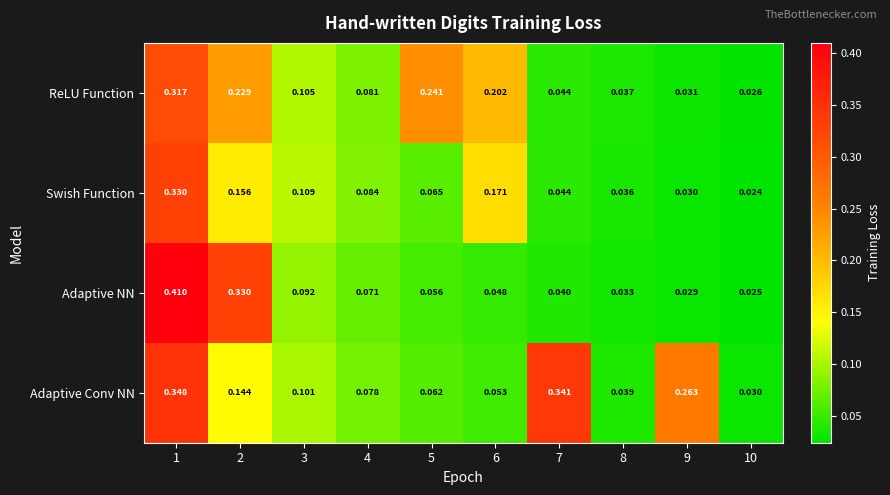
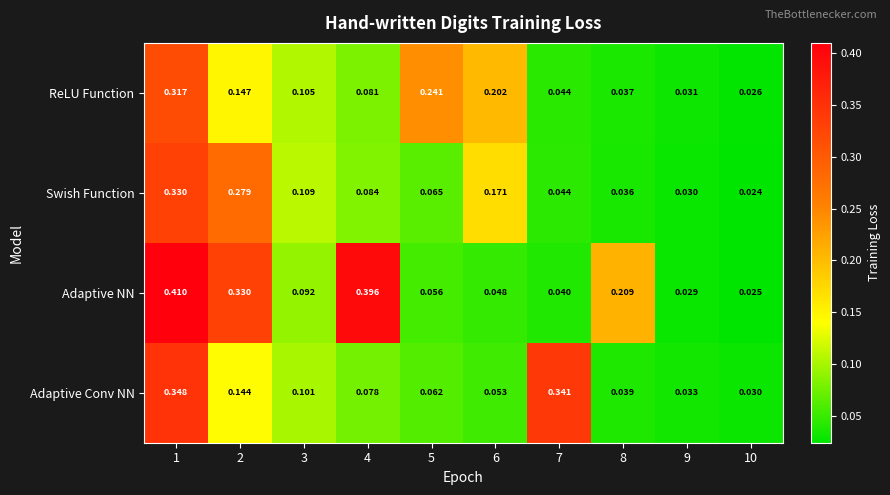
ReLU Function, 2: 0.229 -> 0.147
Swish Function, 2: 0.156 -> 0.279
Adaptive NN, 4: 0.071 -> 0.396
Adaptive NN, 8: 0.033 -> 0.209
Adaptive Conv NN, 9: 0.263 -> 0.033
